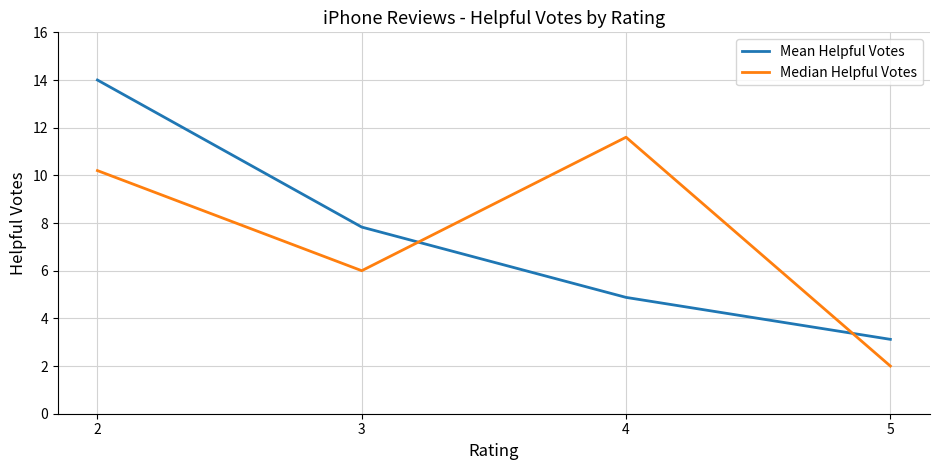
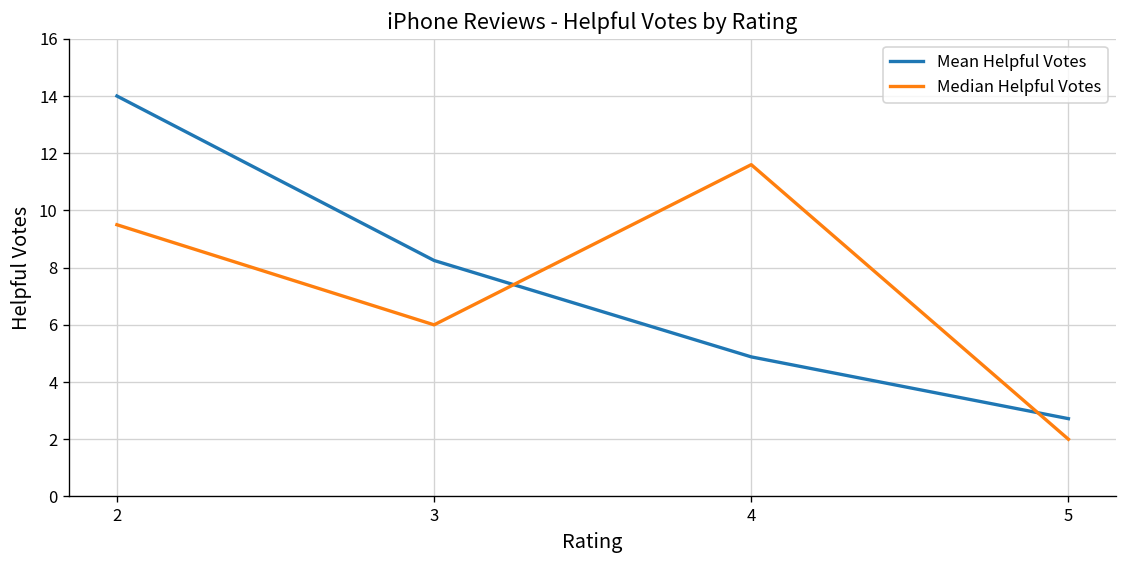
Median Helpful Votes, 2: 10.2 -> 9.5
Mean Helpful Votes, 3: 7.8 -> 8.3
Mean Helpful Votes, 5: 3.1 -> 2.7
